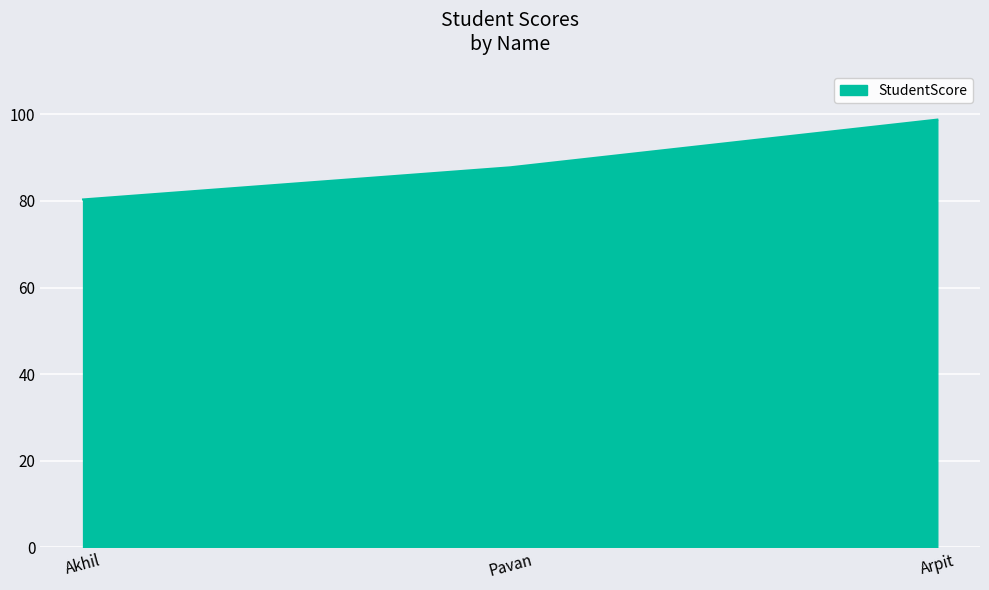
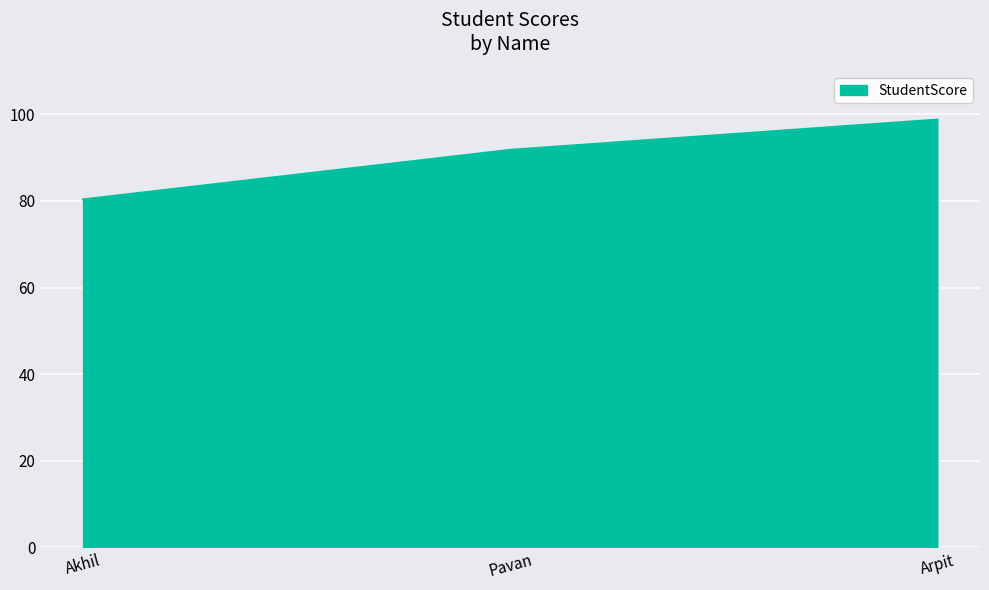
Pavan: 88 -> 92
